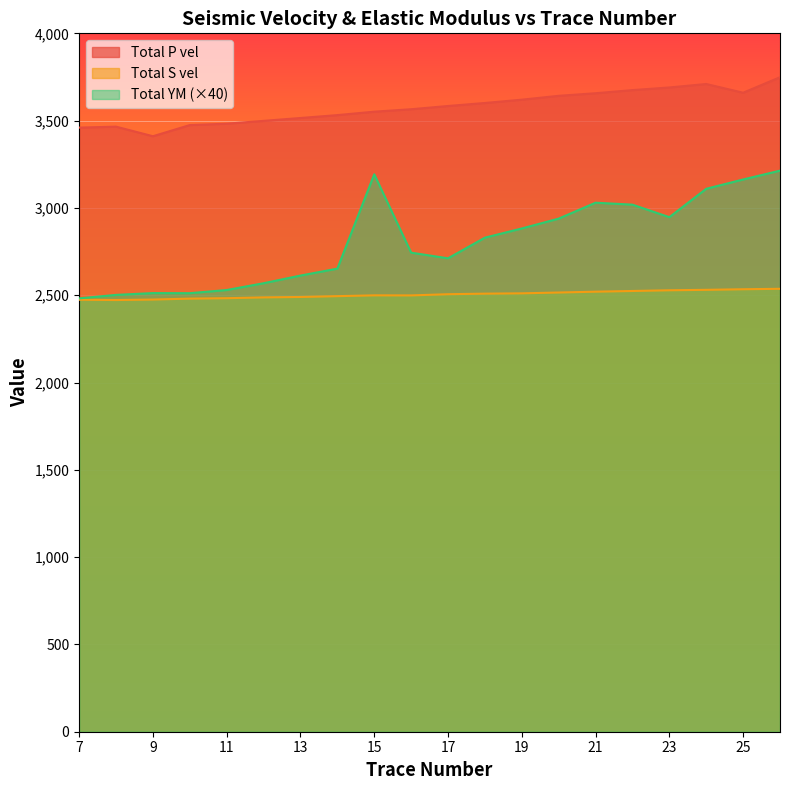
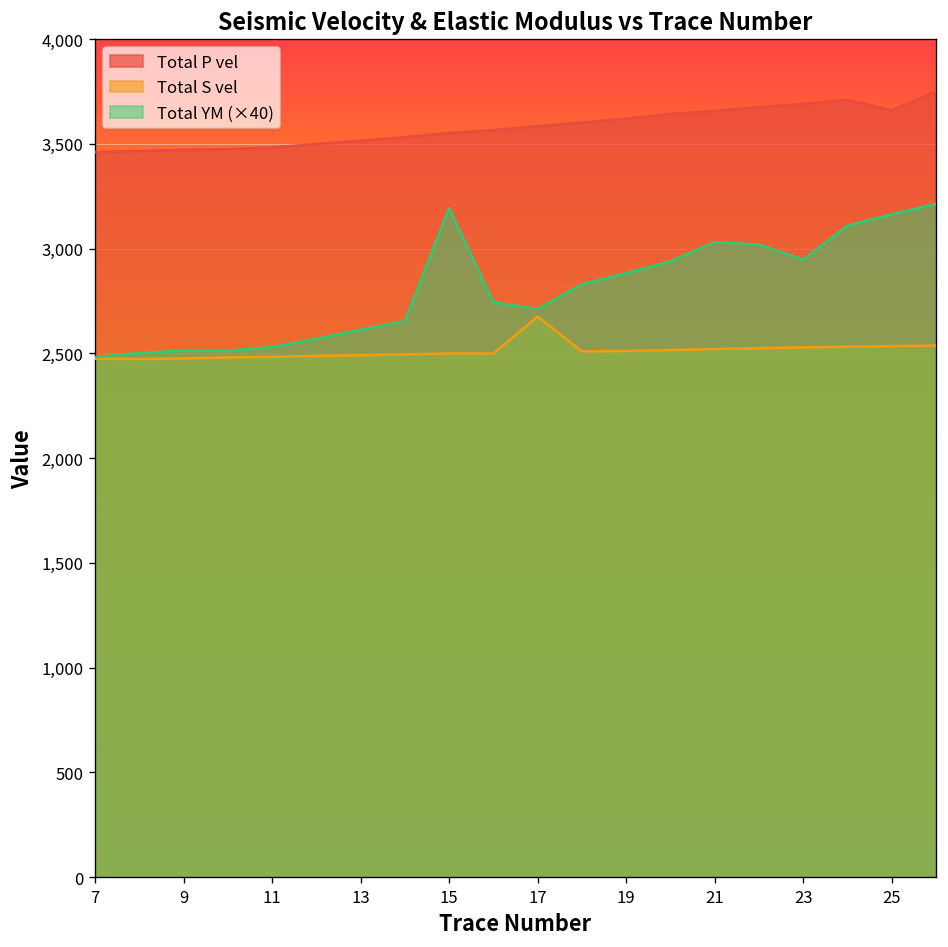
Total P vel, 9: 3,410 -> 3,470
Total S vel, 17: 2,510 -> 2,680
